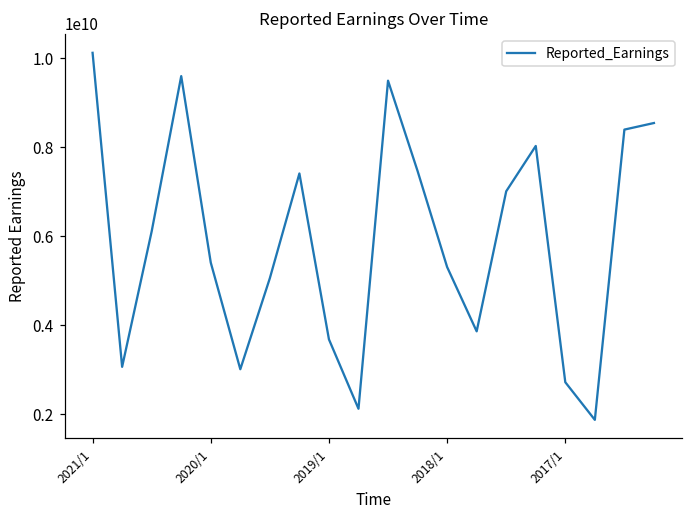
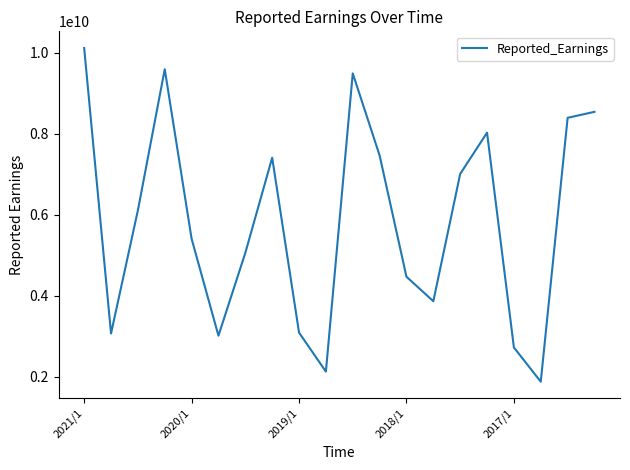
2019/1: 3700000000 -> 3100000000
2018/1: 5300000000 -> 4500000000
